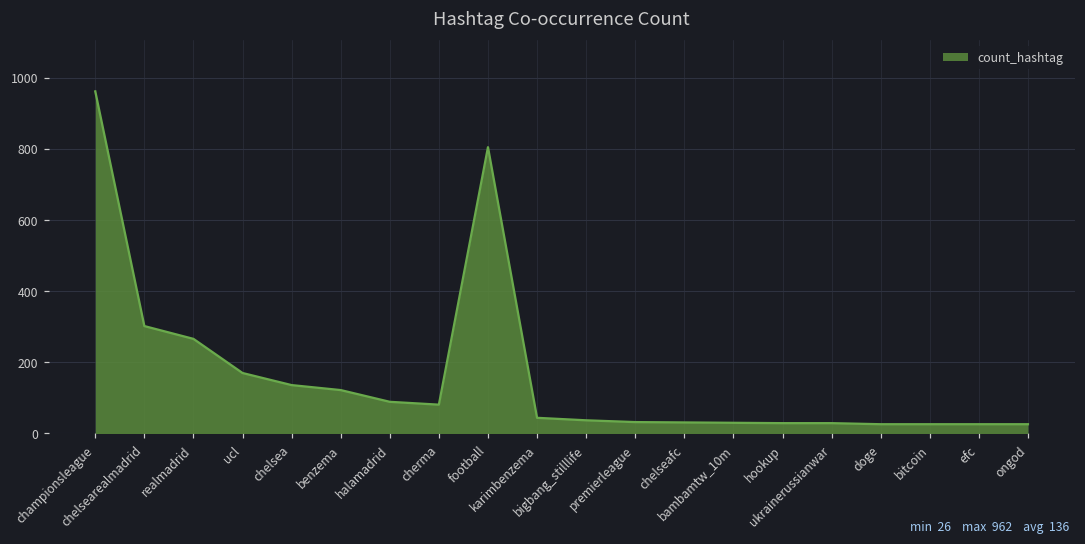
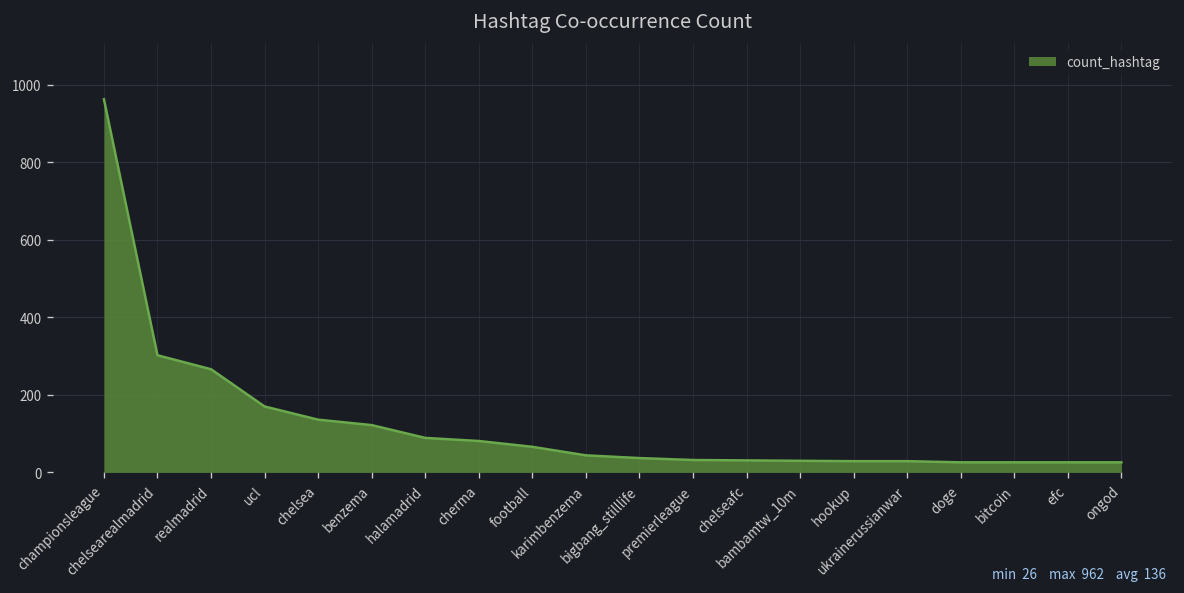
football: 810 -> 70
